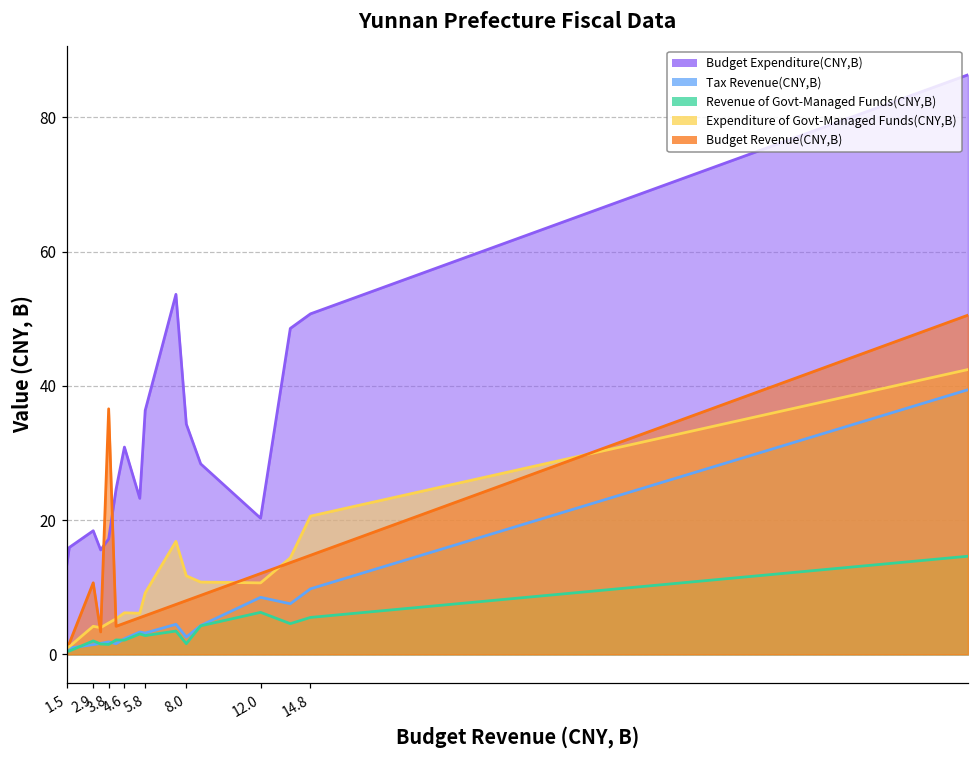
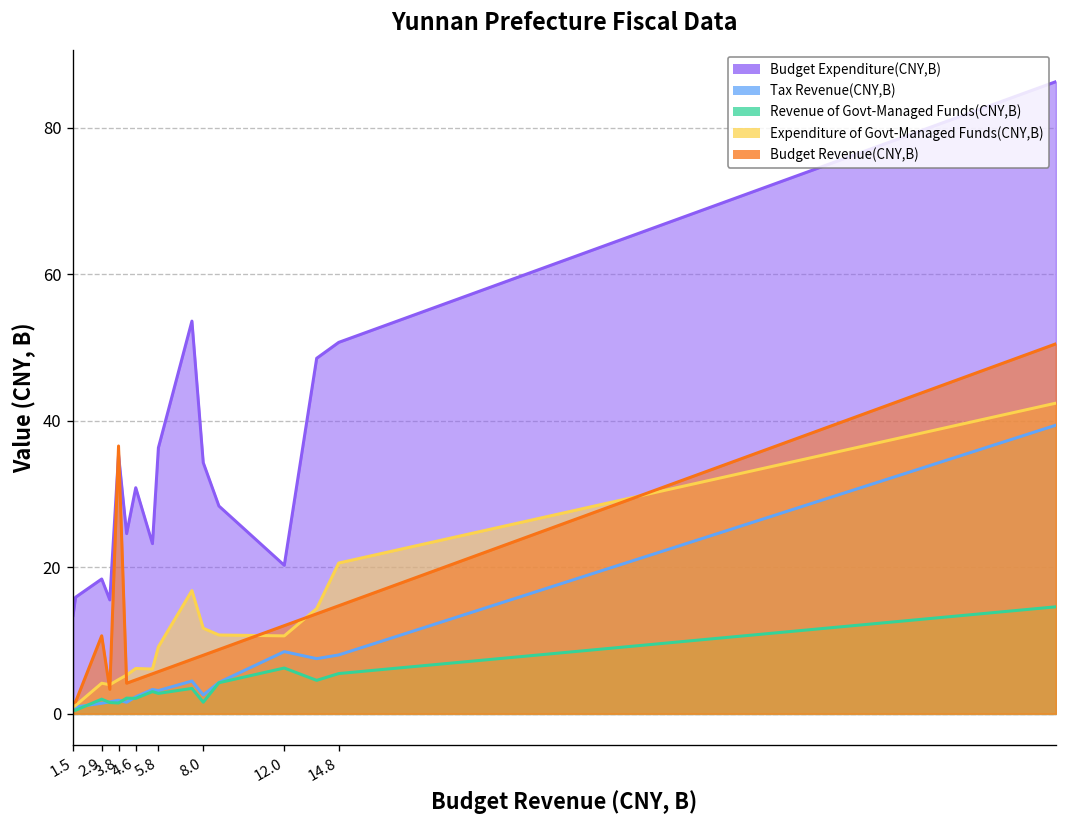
Budget Expenditure(CNY,B), 3.8: 17 -> 35
Tax Revenue(CNY,B), 14.8: 10 -> 8
